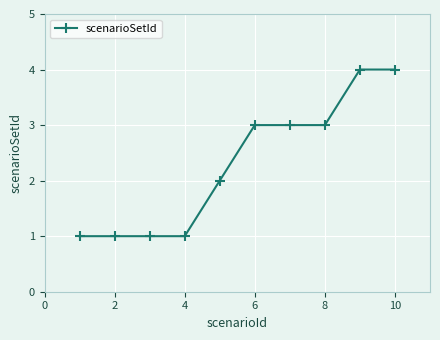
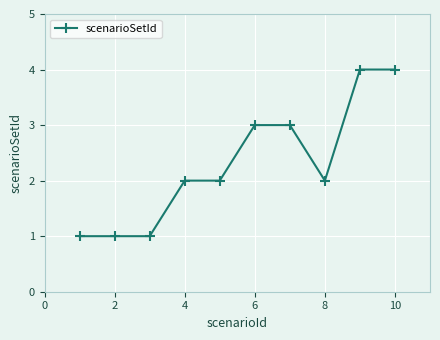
4: 1 -> 2
8: 3 -> 2
